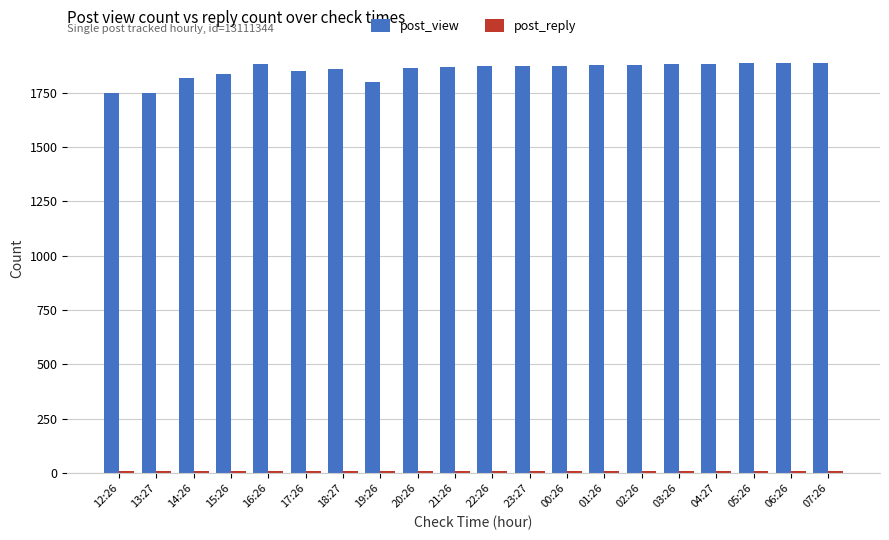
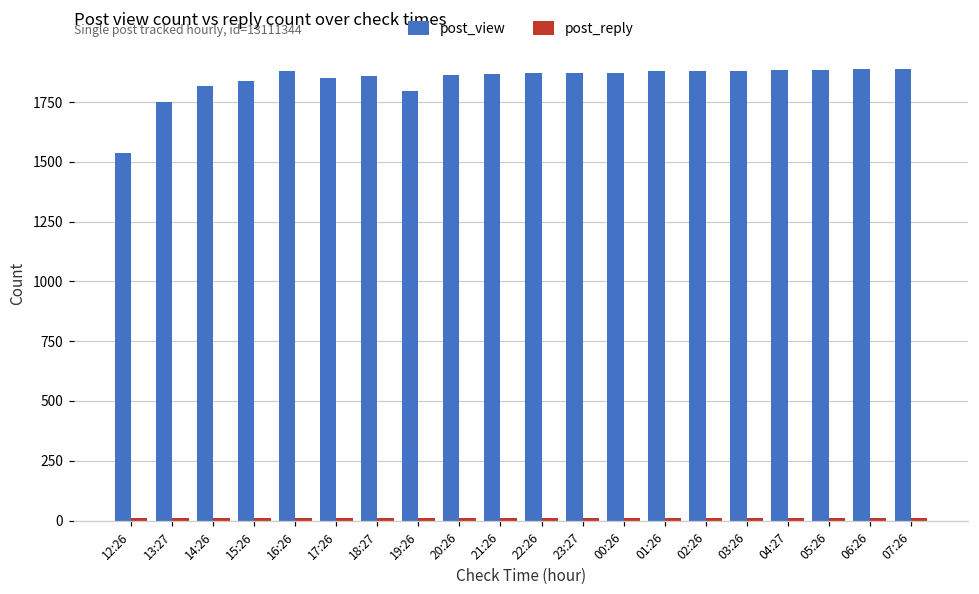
post_view, 12:26: 1750 -> 1540
